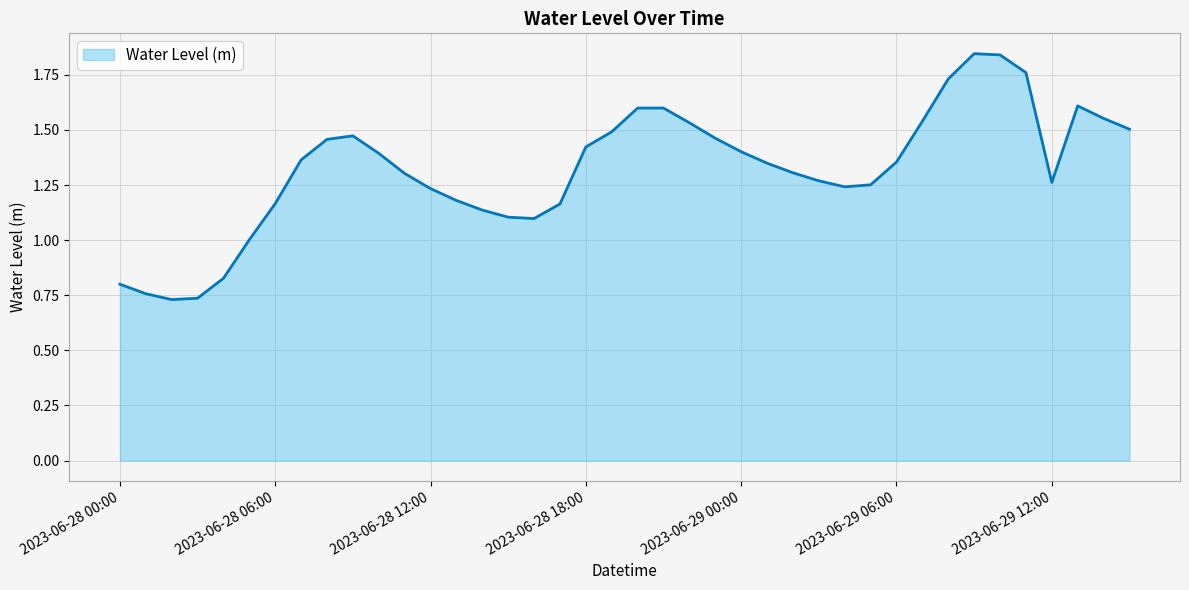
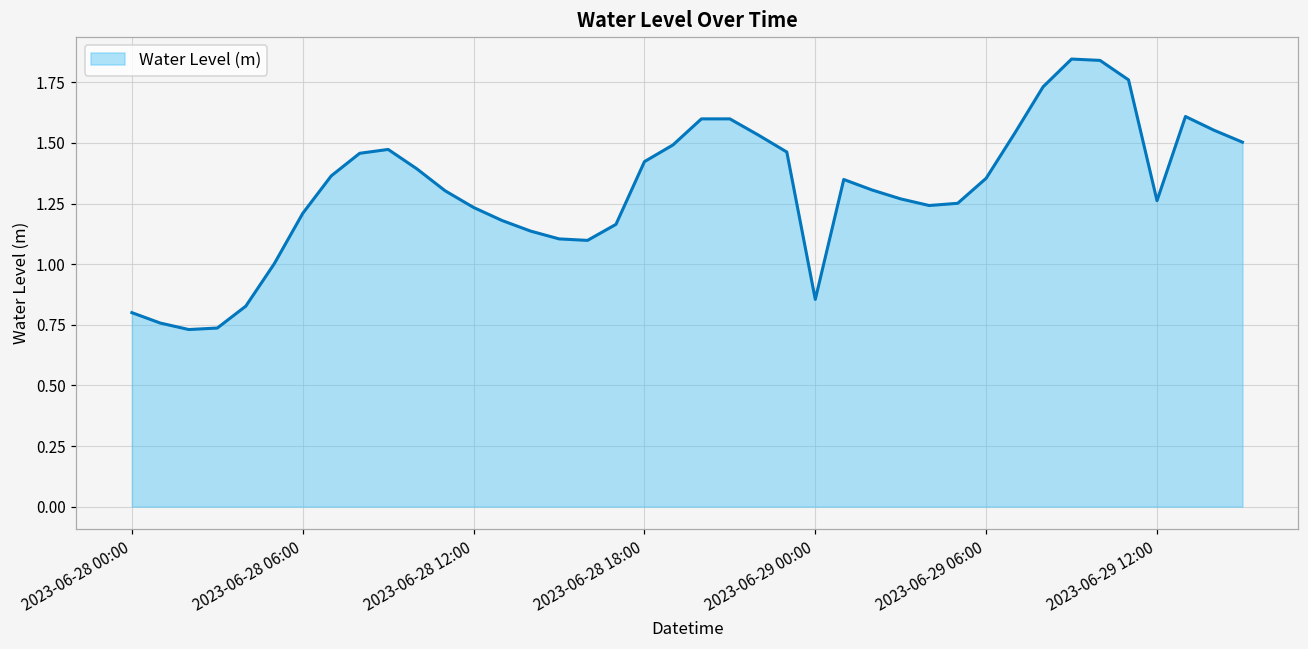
2023-06-28 06:00: 1.17 -> 1.21
2023-06-29 00:00: 1.40 -> 0.85
